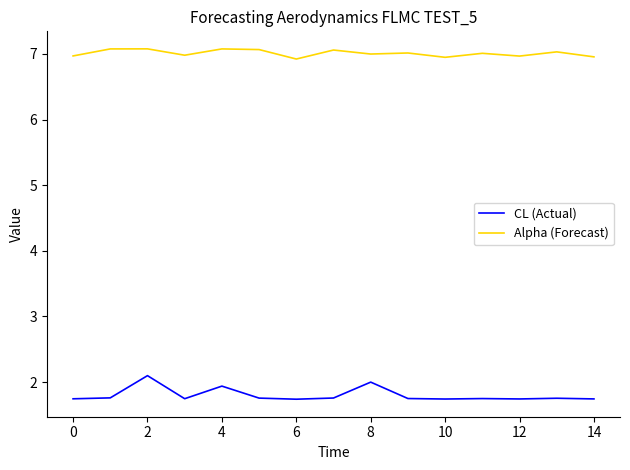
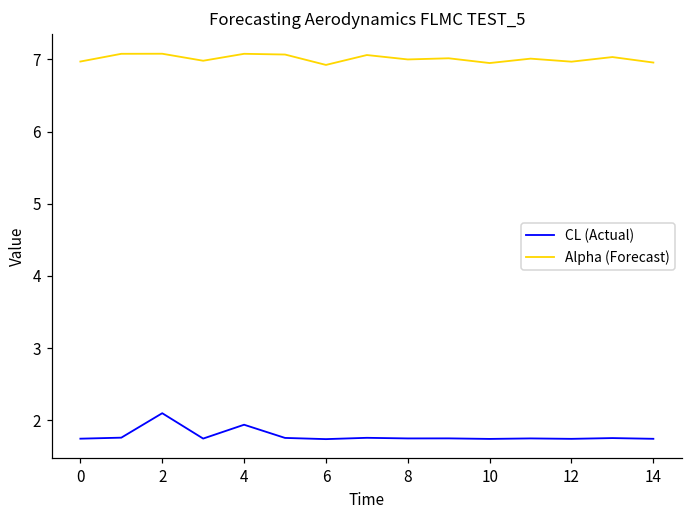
CL (Actual), 8: 2.0 -> 1.7
